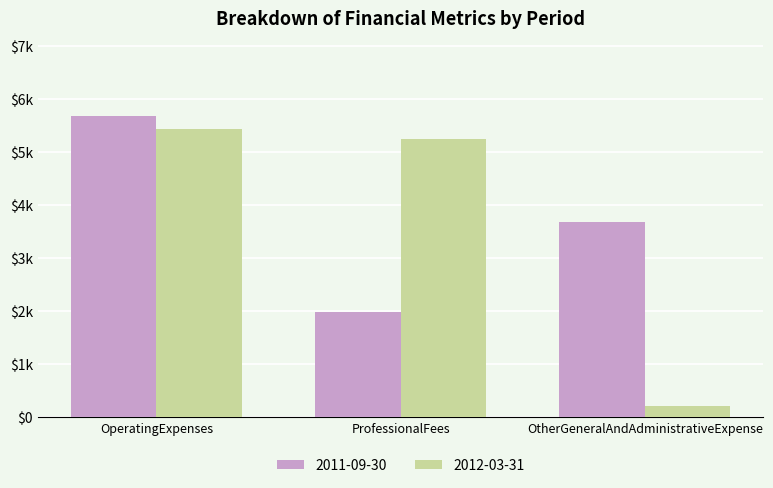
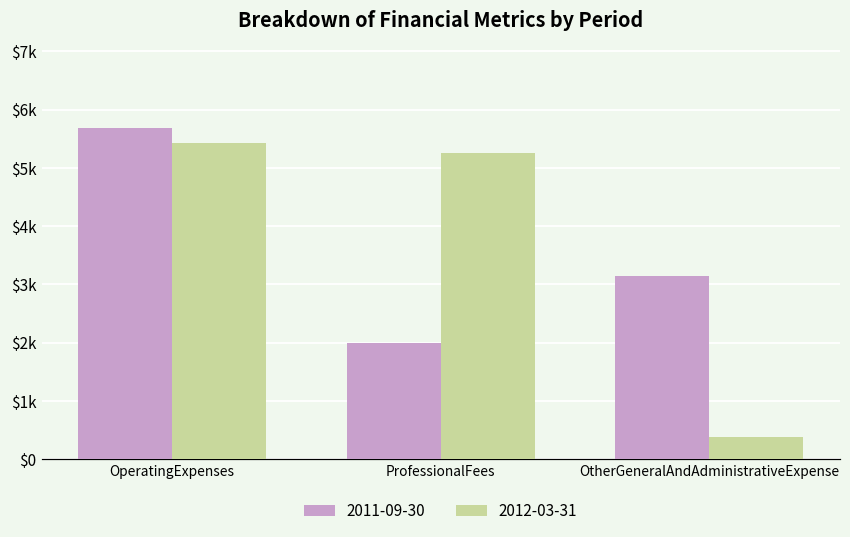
2011-09-30, OtherGeneralAndAdministrativeExpense: $3700 -> $3100
2012-03-31, OtherGeneralAndAdministrativeExpense: $200 -> $400
